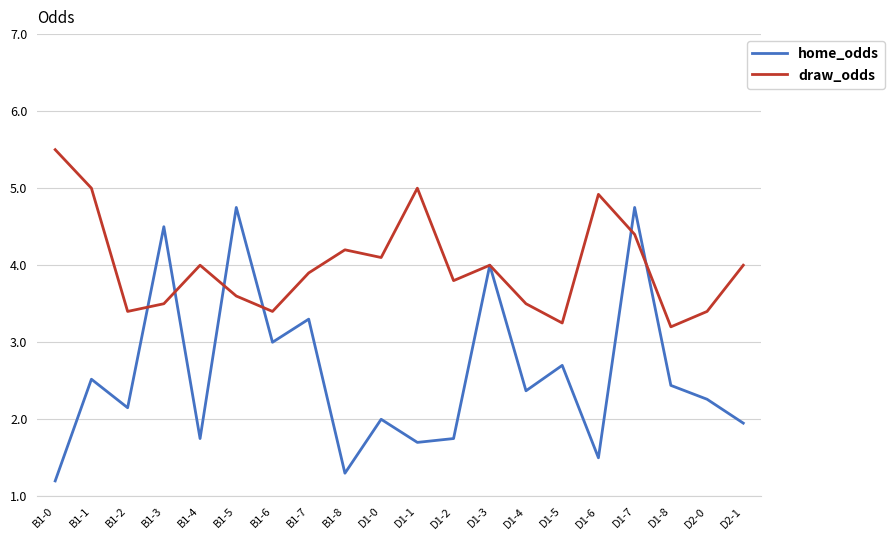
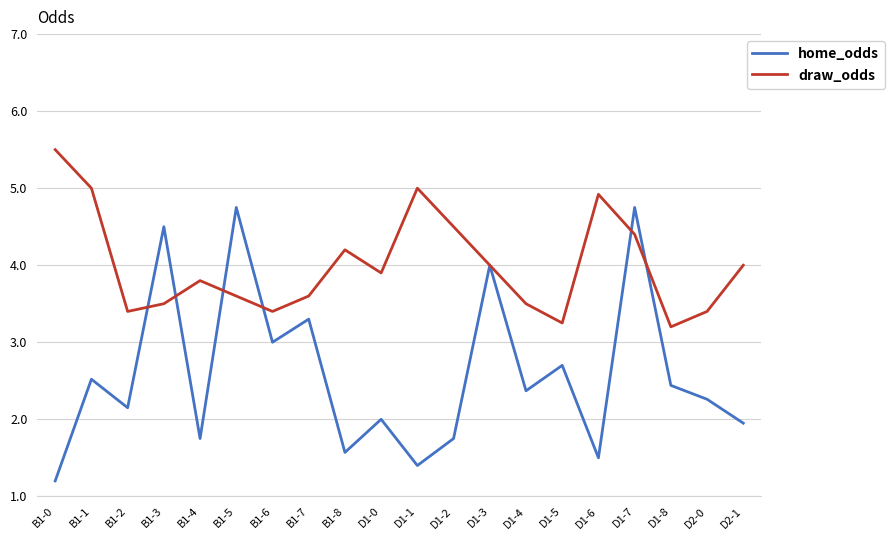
draw_odds, B1-4: 4.0 -> 3.8
draw_odds, B1-7: 3.9 -> 3.6
home_odds, B1-8: 1.3 -> 1.6
draw_odds, D1-0: 4.1 -> 3.9
home_odds, D1-1: 1.7 -> 1.4
draw_odds, D1-2: 3.8 -> 4.5
